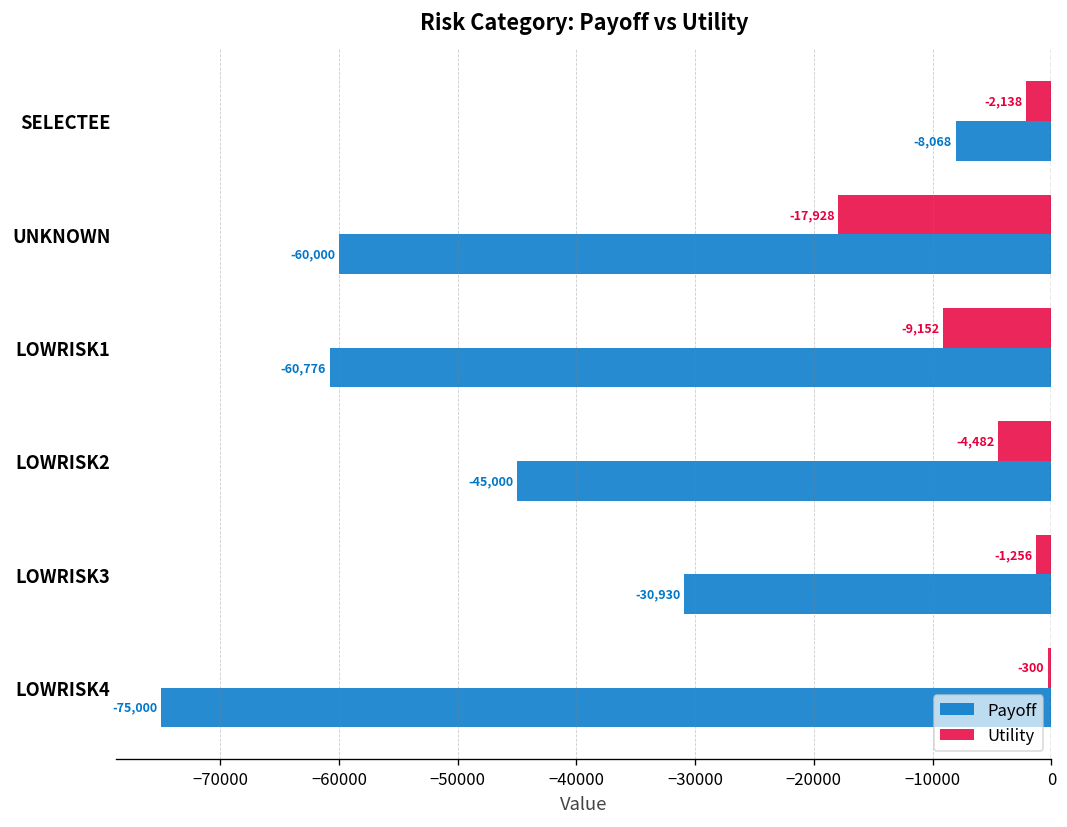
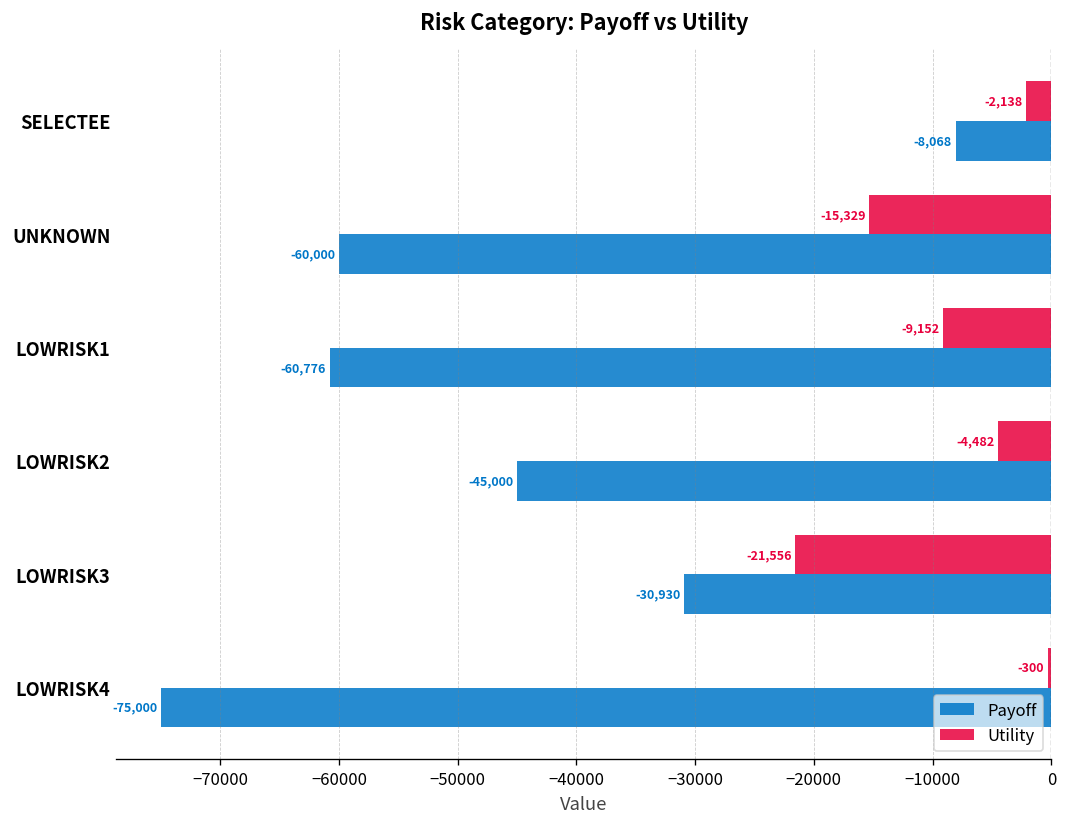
Utility, UNKNOWN: -17,928 -> -15,329
Utility, LOWRISK3: -1,256 -> -21,556
